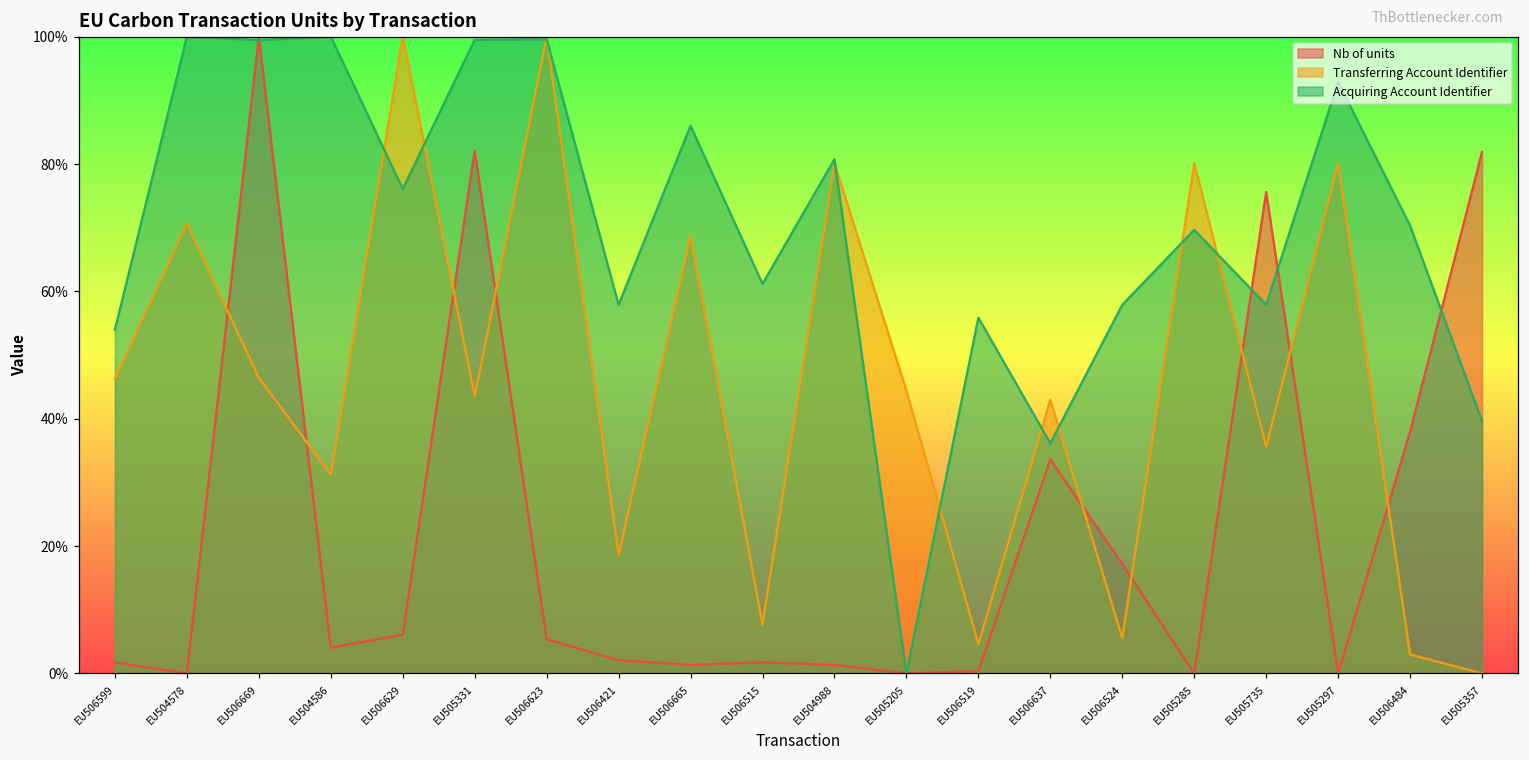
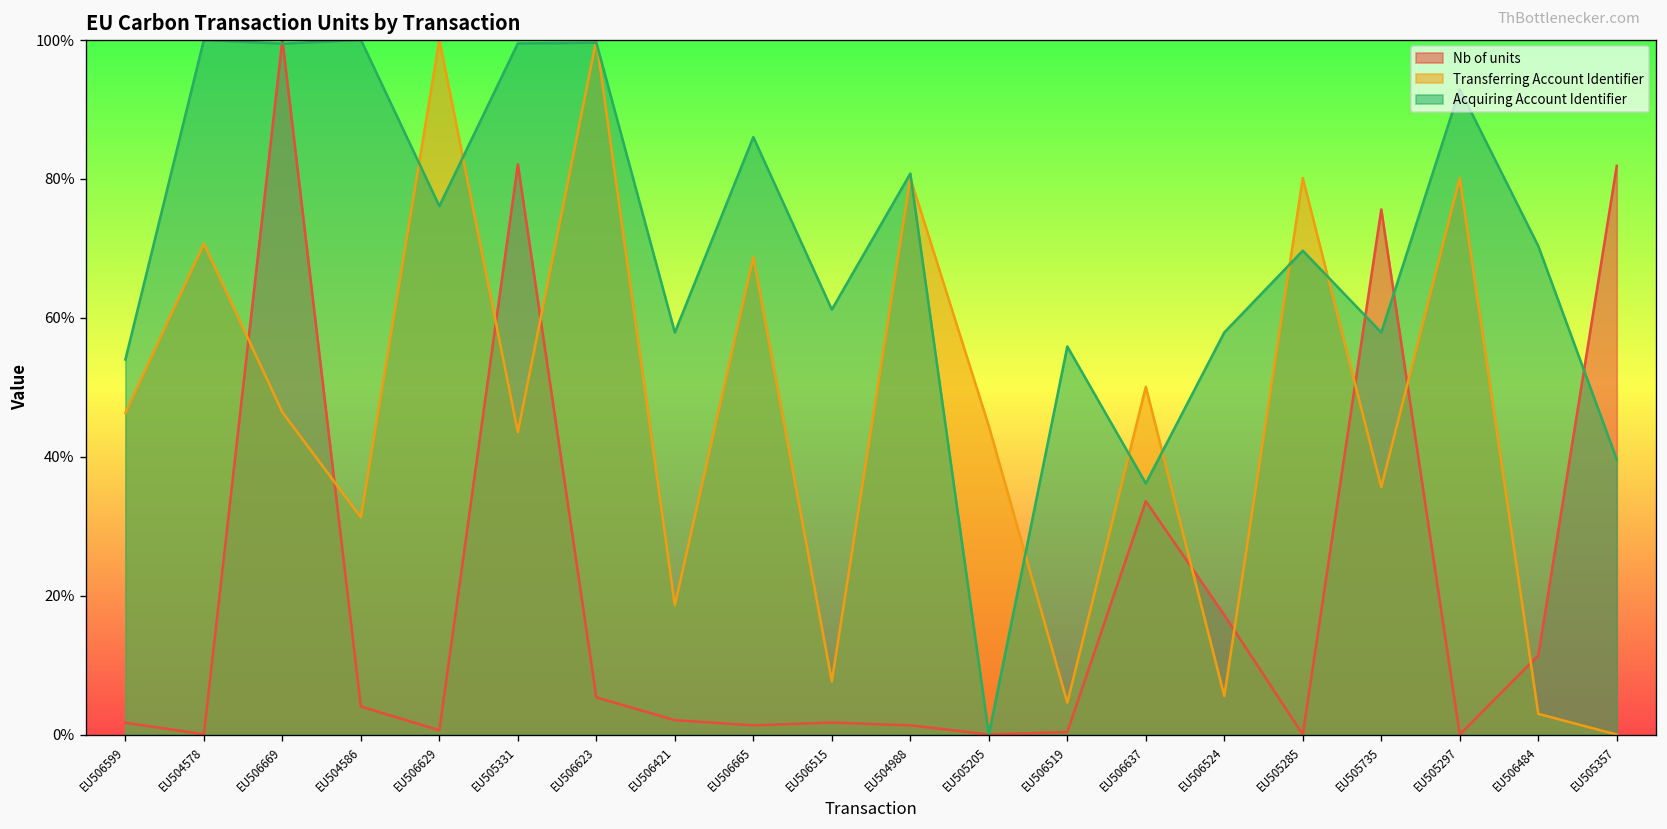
Nb of units, EU506629: 6% -> 1%
Transferring Account Identifier, EU506637: 43% -> 50%
Nb of units, EU506484: 38% -> 11%
